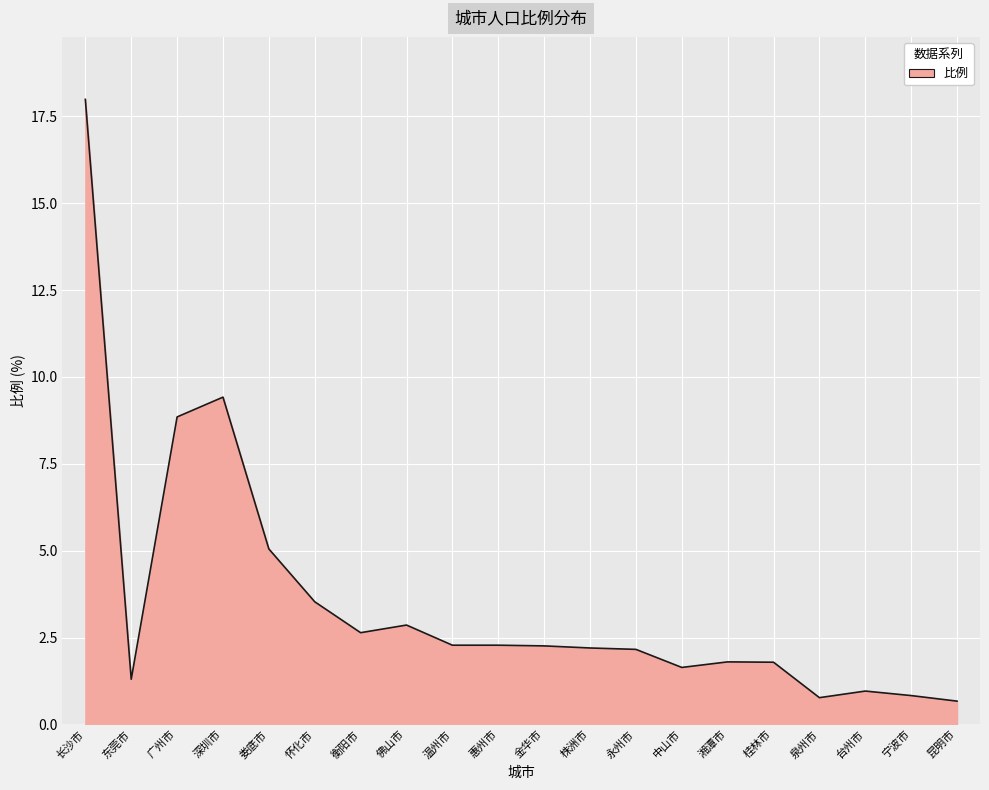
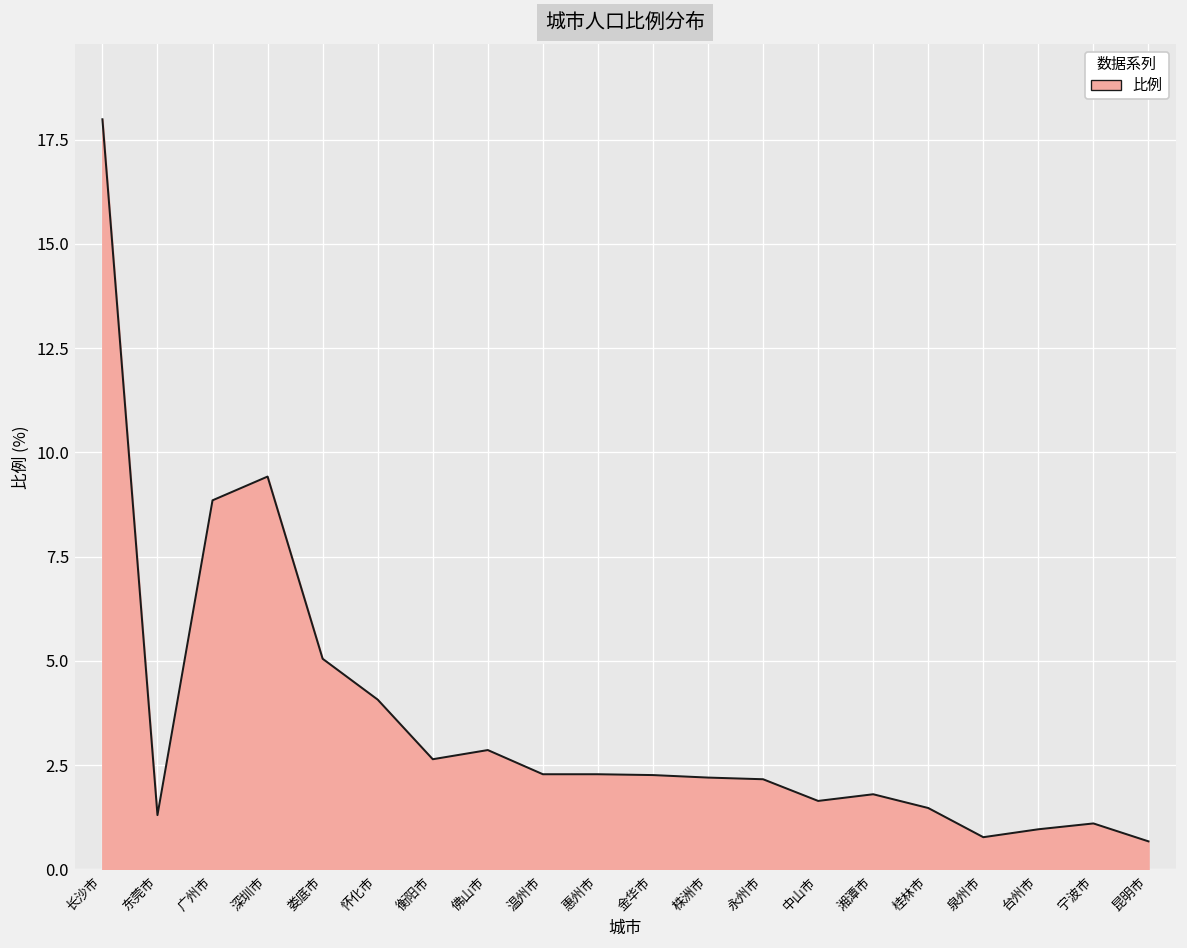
怀化市: 3.5 -> 4.1
桂林市: 1.8 -> 1.5
宁波市: 0.8 -> 1.1
